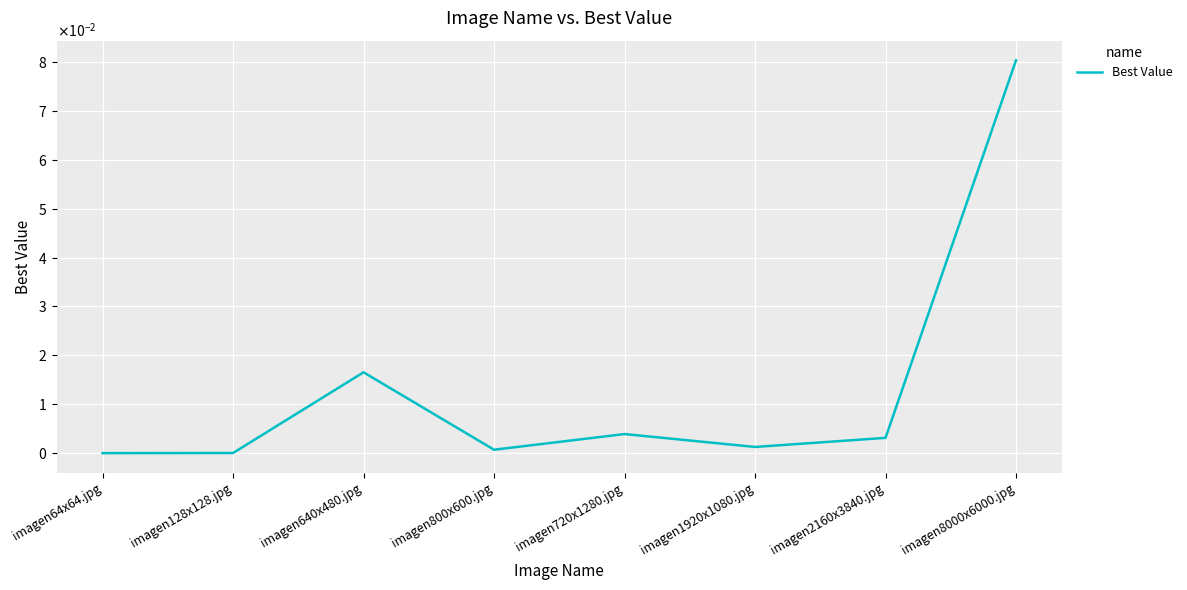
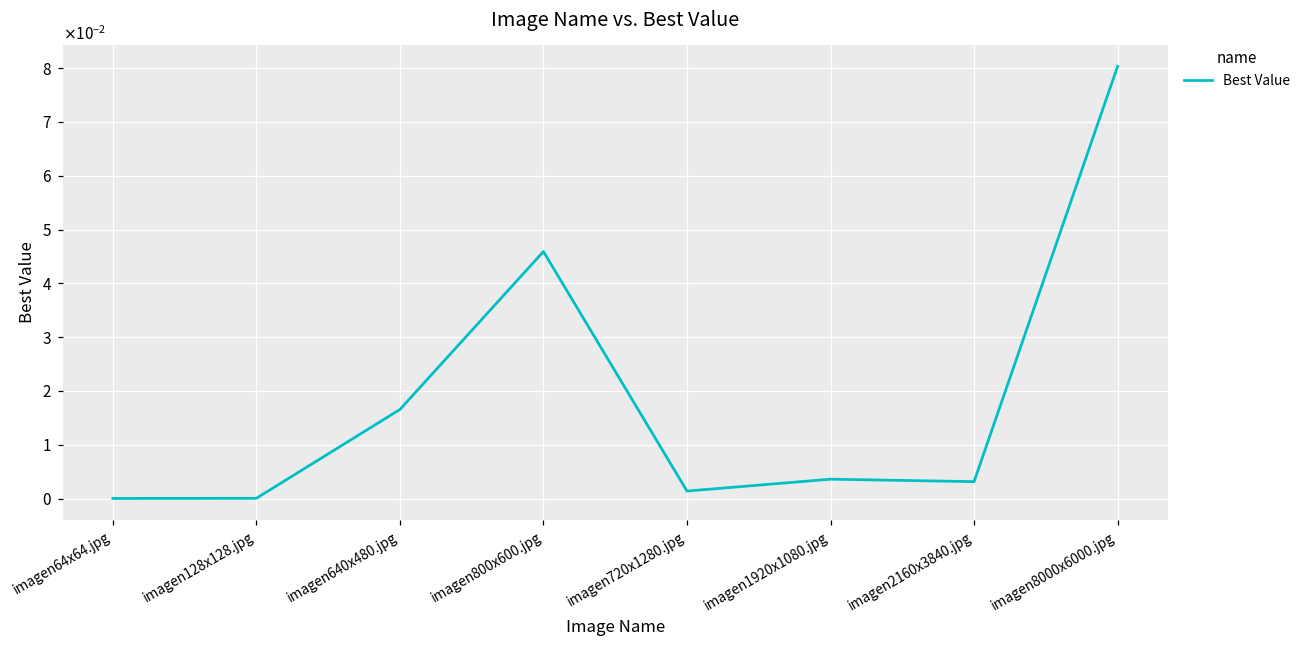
imagen800x600.jpg: 0.001 -> 0.046
imagen720x1280.jpg: 0.004 -> 0.001
imagen1920x1080.jpg: 0.001 -> 0.004
